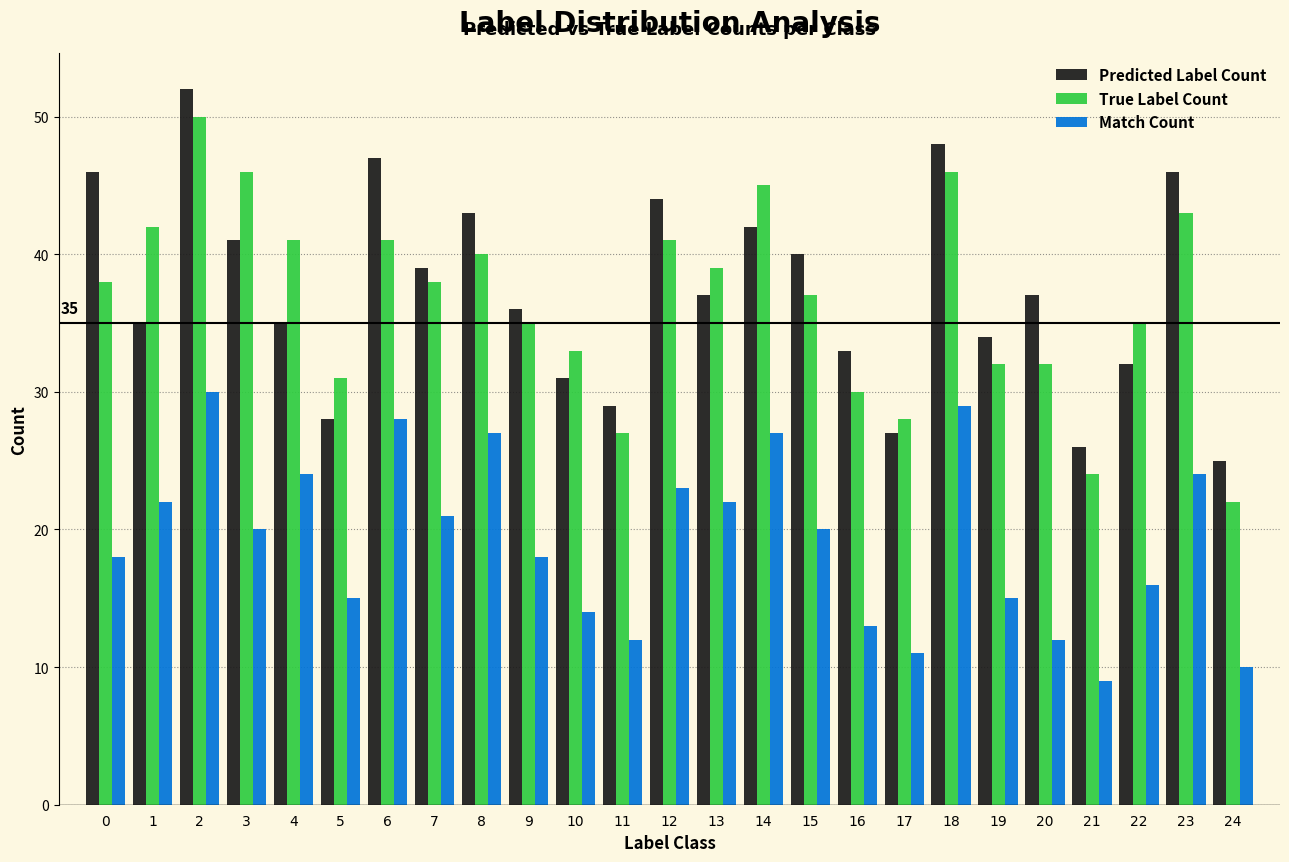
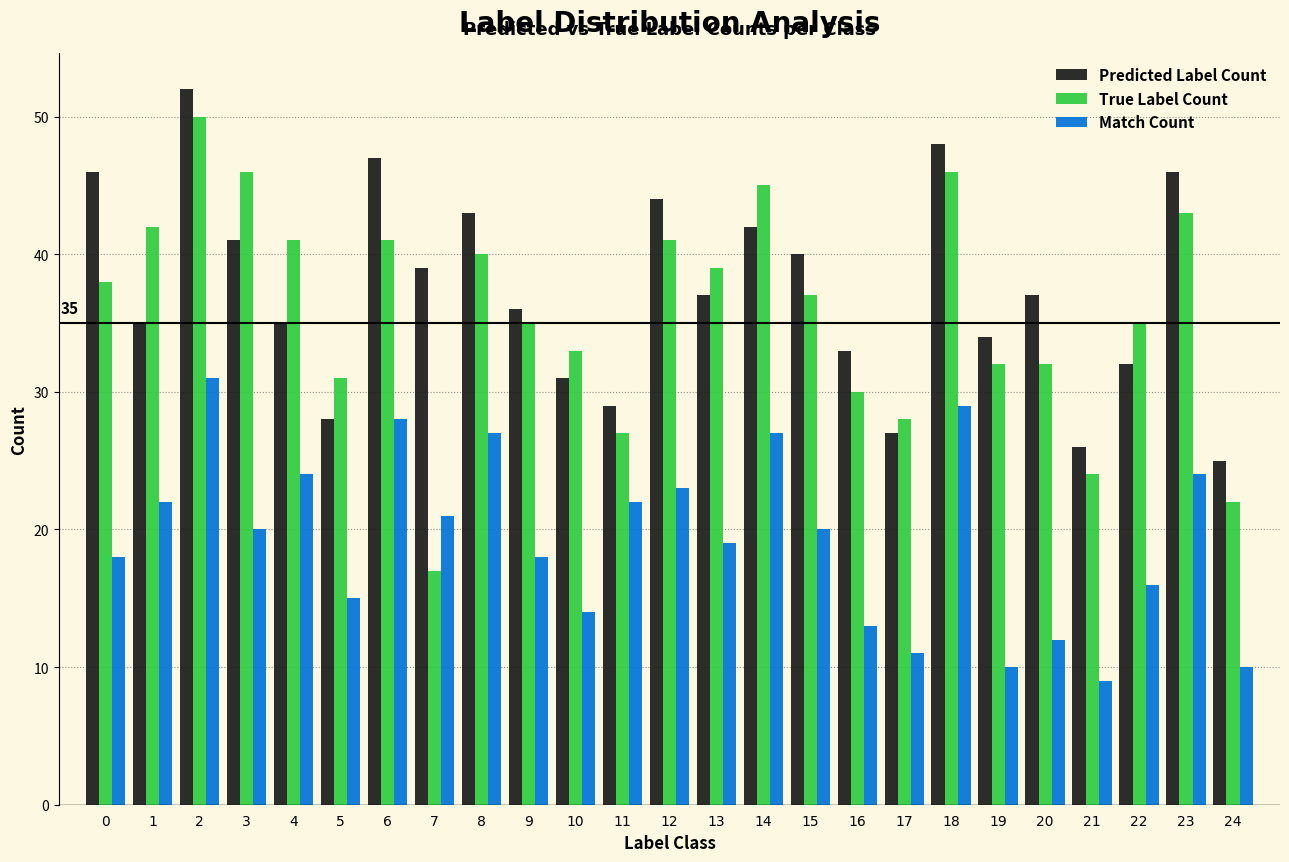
Match Count, 2: 30 -> 31
True Label Count, 7: 38 -> 17
Match Count, 11: 12 -> 22
Match Count, 13: 22 -> 19
Match Count, 19: 15 -> 10
